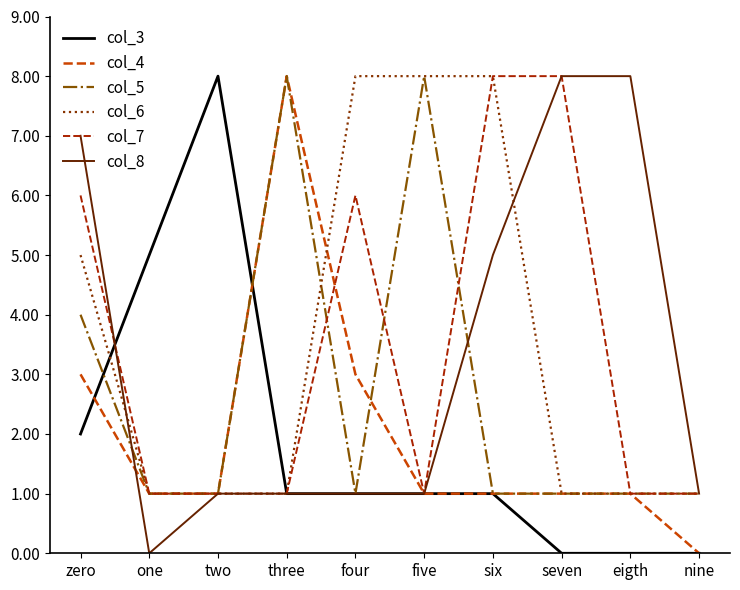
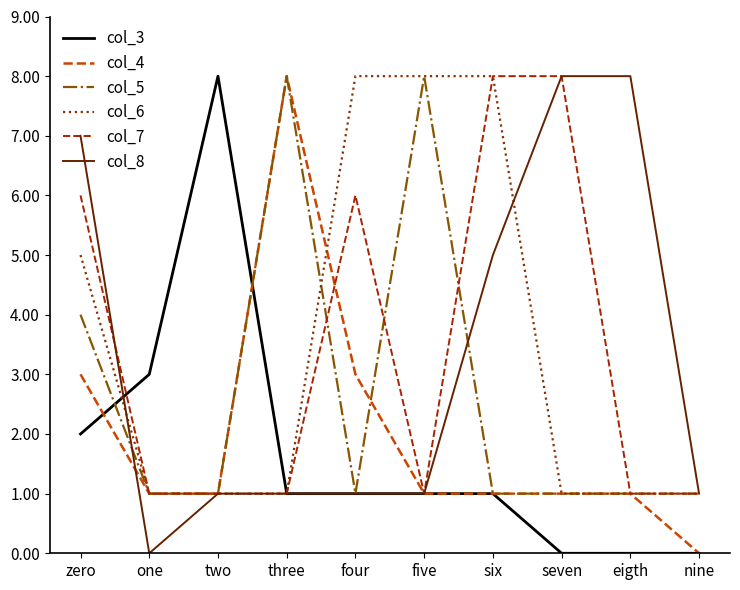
col_3, one: 5 -> 3
